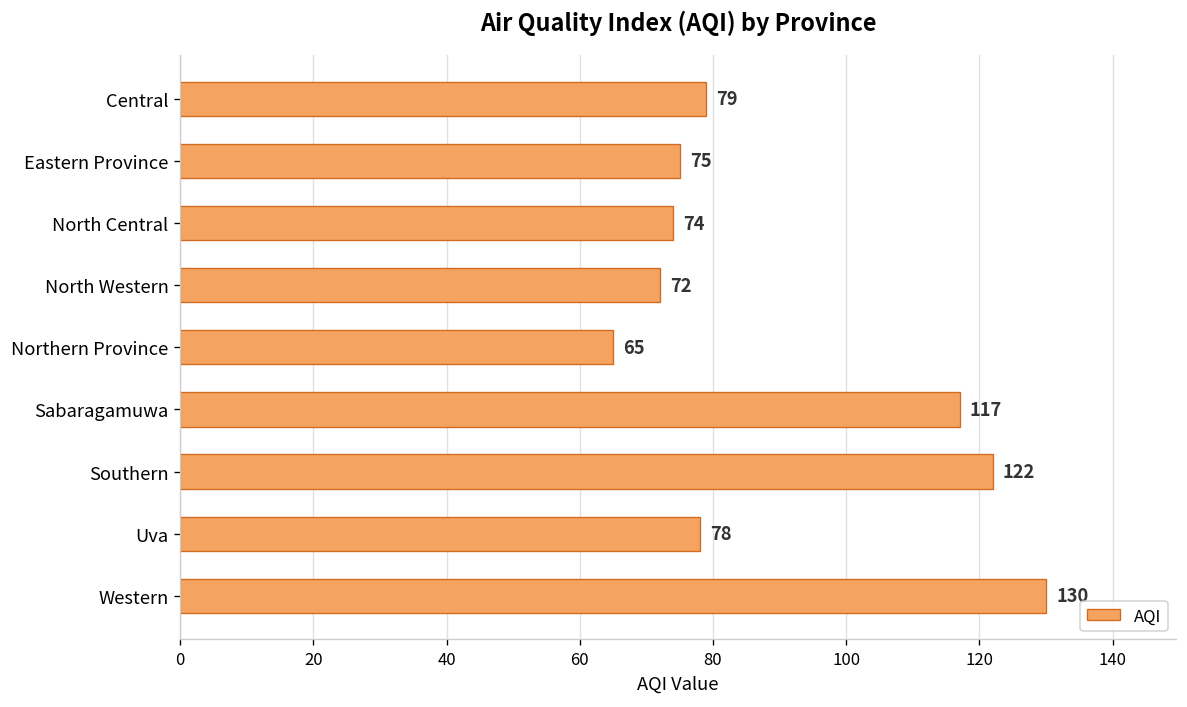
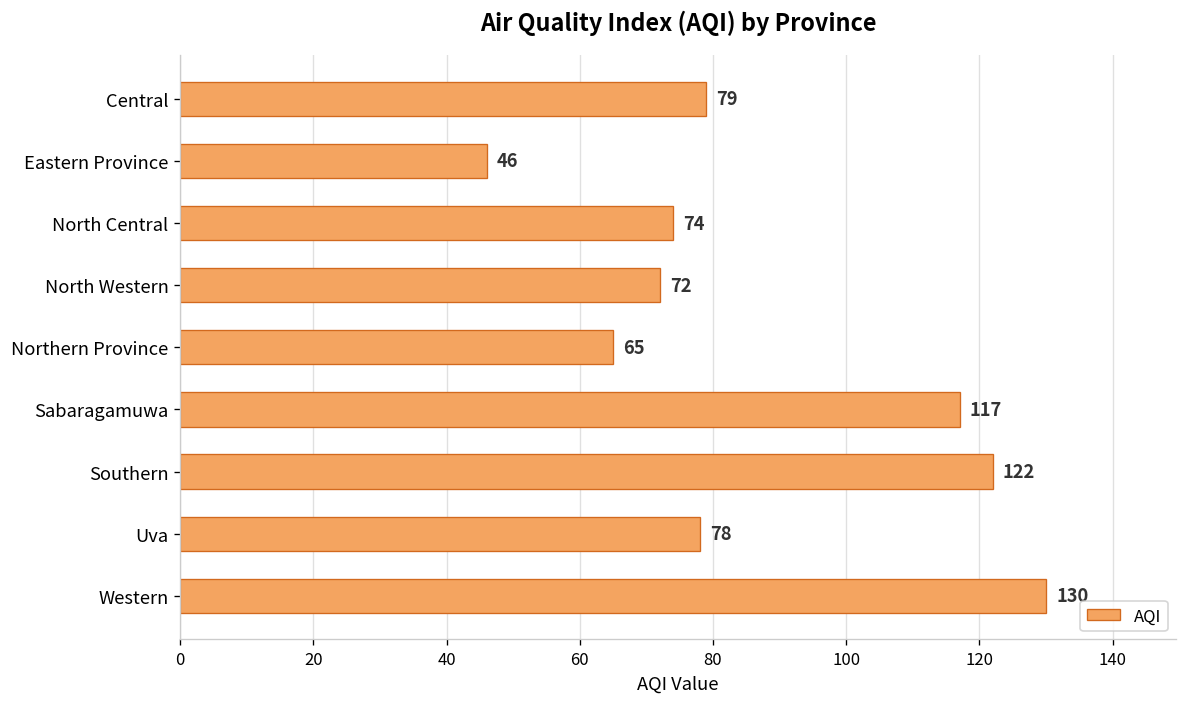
Eastern Province: 75 -> 46
